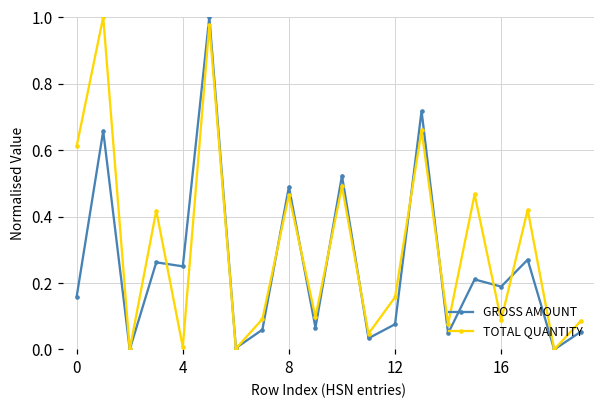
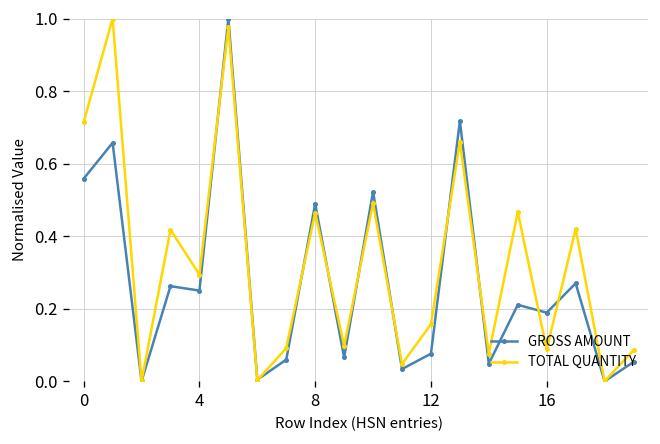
GROSS AMOUNT, 0: 0.16 -> 0.56
TOTAL QUANTITY, 0: 0.61 -> 0.71
TOTAL QUANTITY, 4: 0.01 -> 0.29
